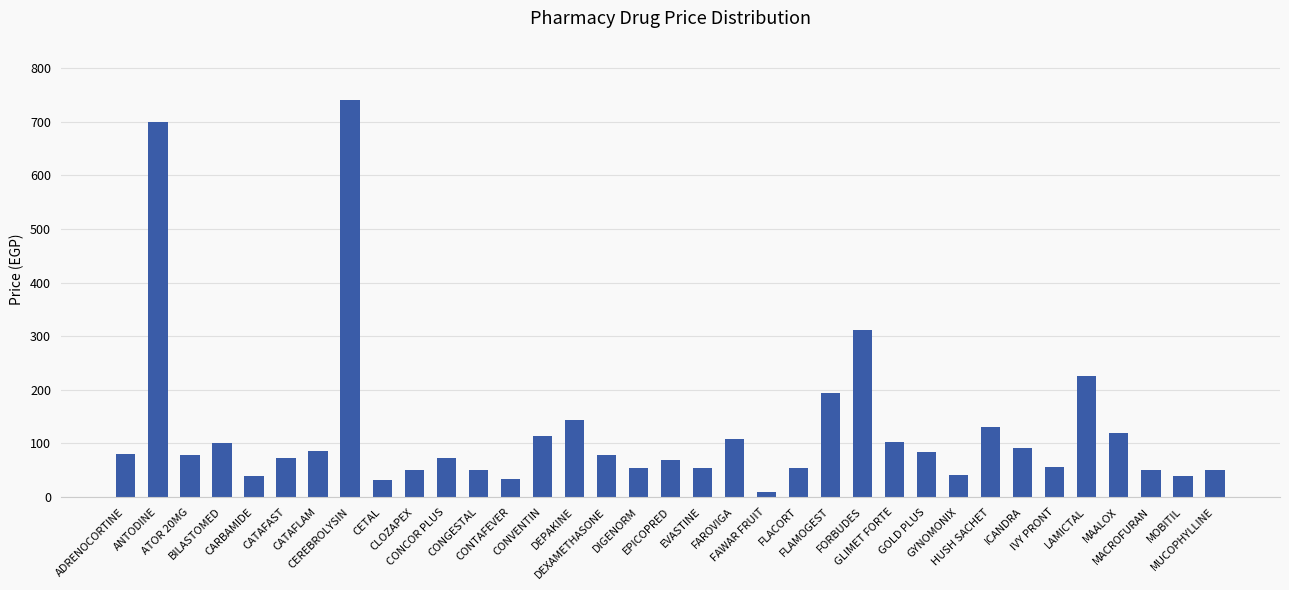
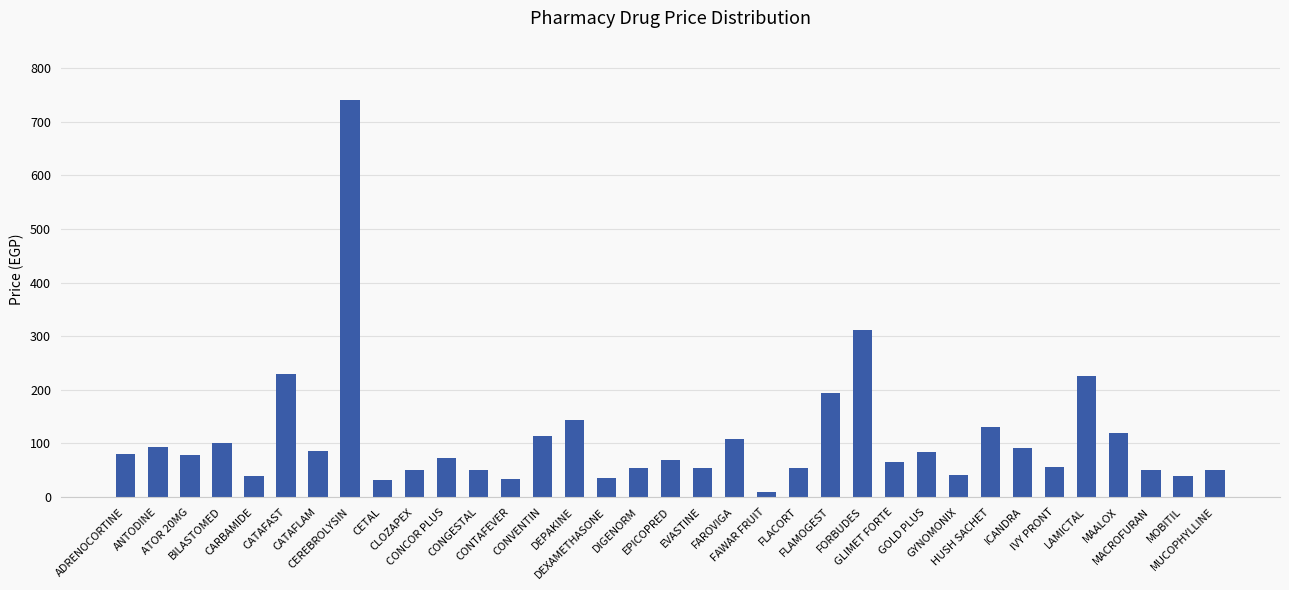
ANTODINE: 700 -> 90
CATAFAST: 70 -> 230
DEXAMETHASONE: 80 -> 40
GLIMET FORTE: 100 -> 70
